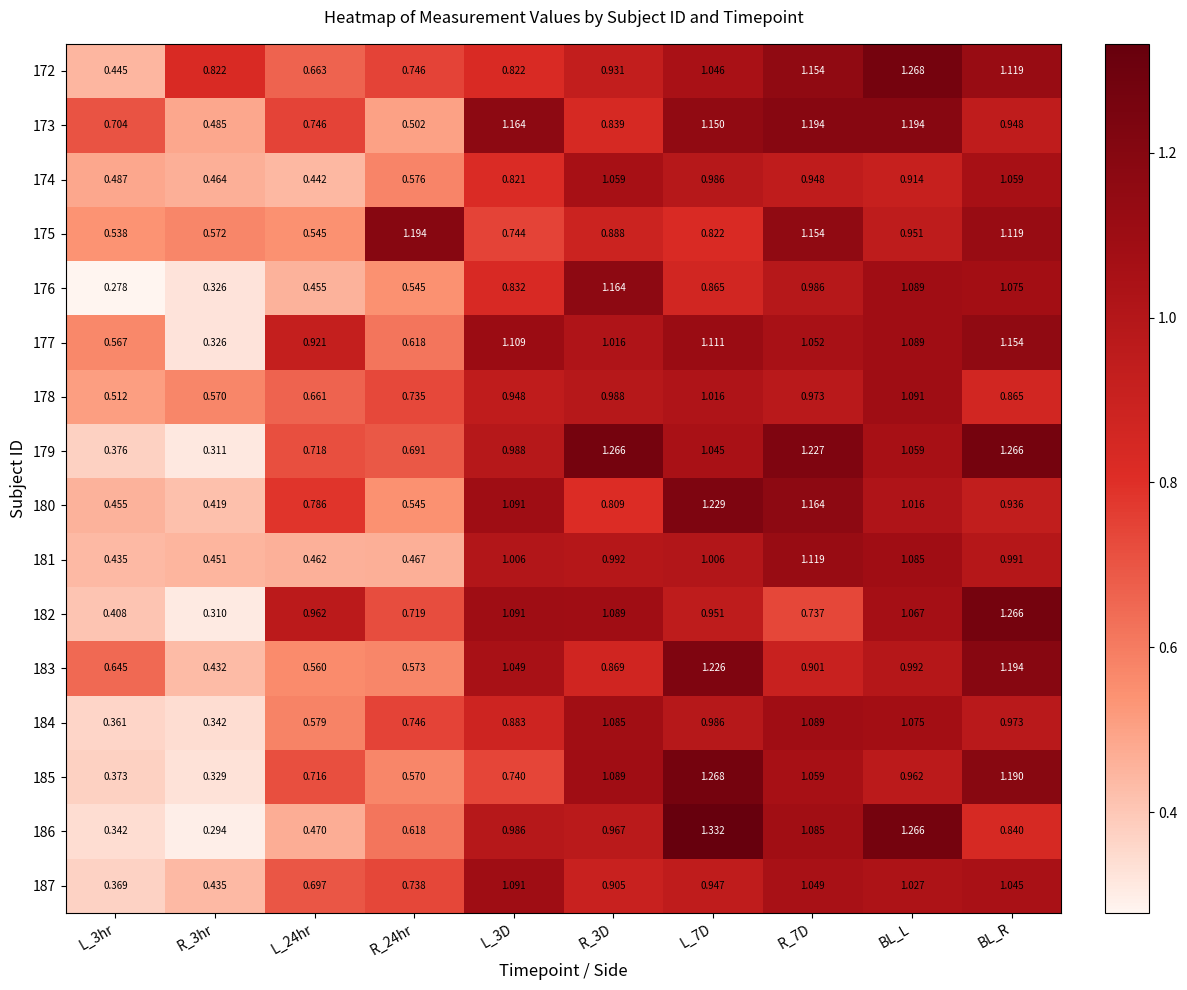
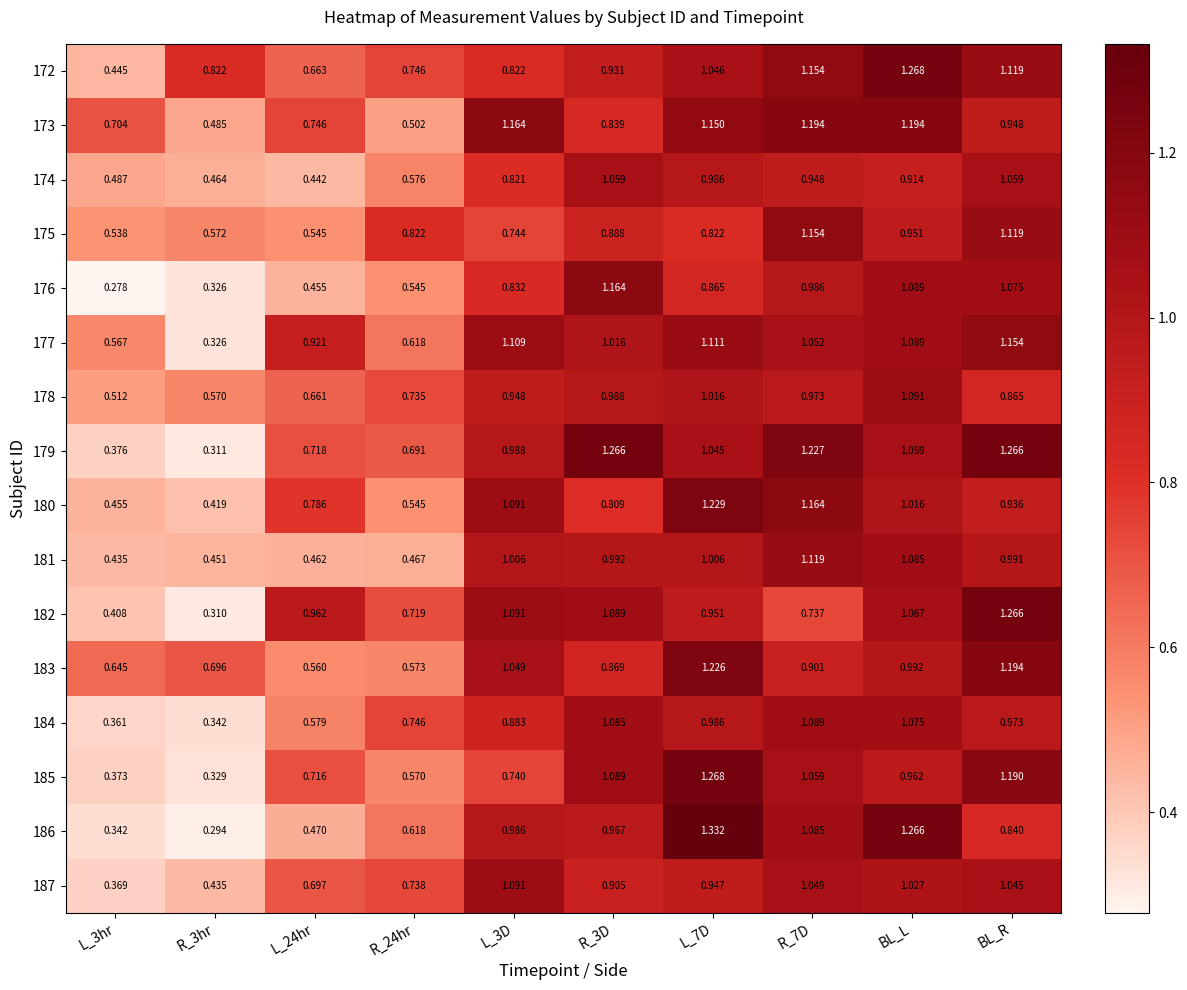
175, R_24hr: 1.194 -> 0.822
183, R_3hr: 0.432 -> 0.696
